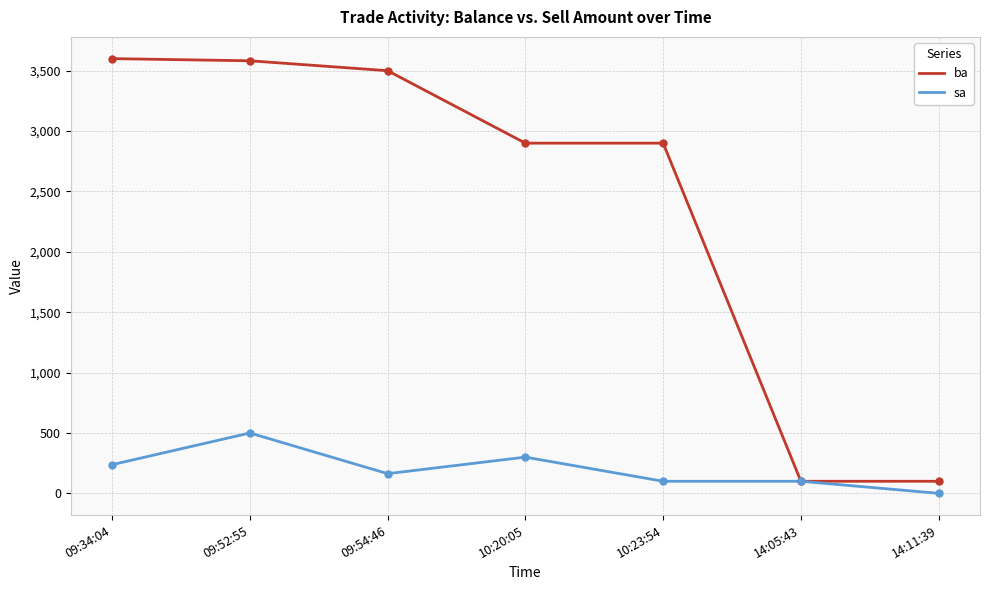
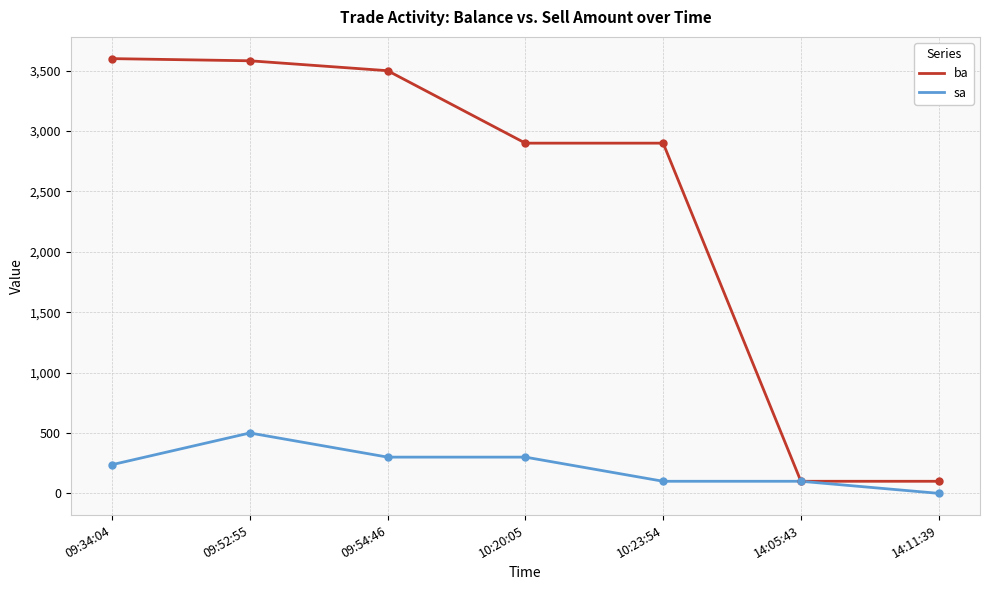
sa, 09:54:46: 160 -> 300
